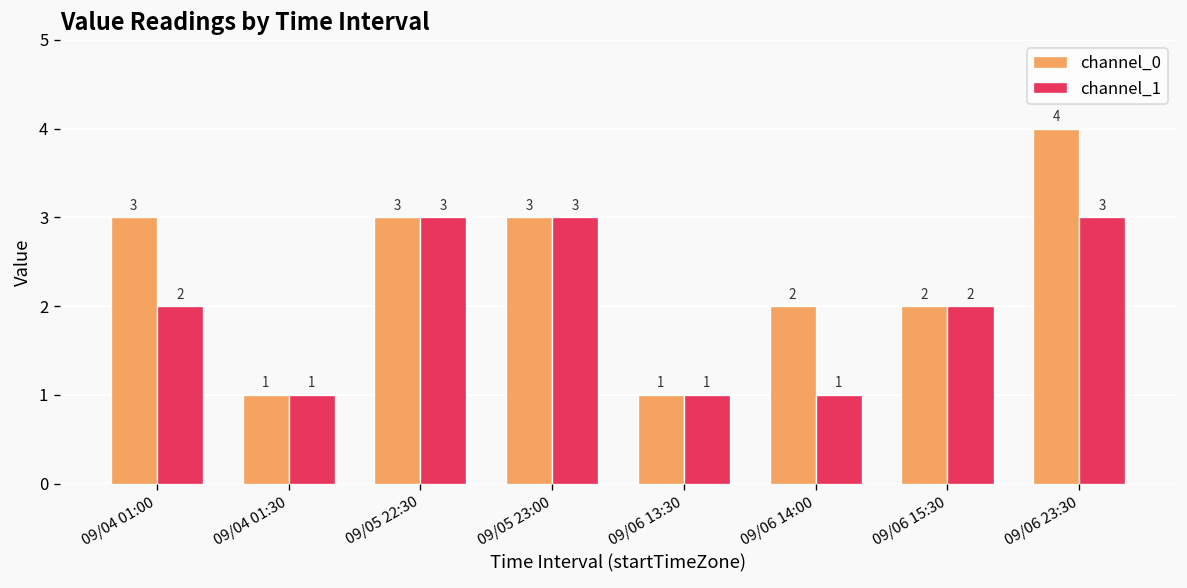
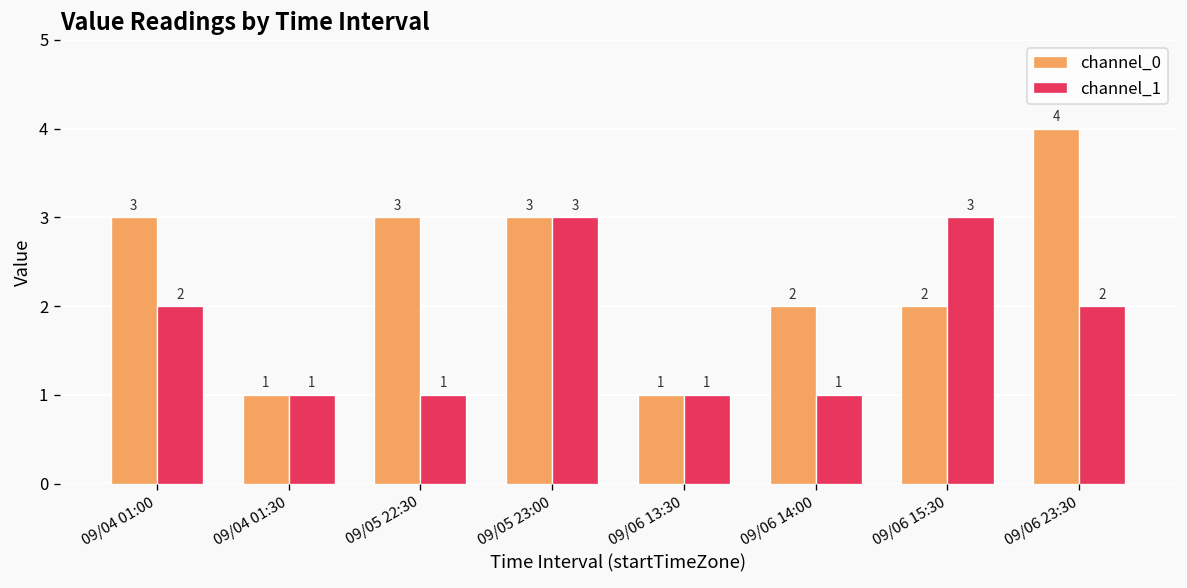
channel_1, 09/05 22:30: 3 -> 1
channel_1, 09/06 15:30: 2 -> 3
channel_1, 09/06 23:30: 3 -> 2
